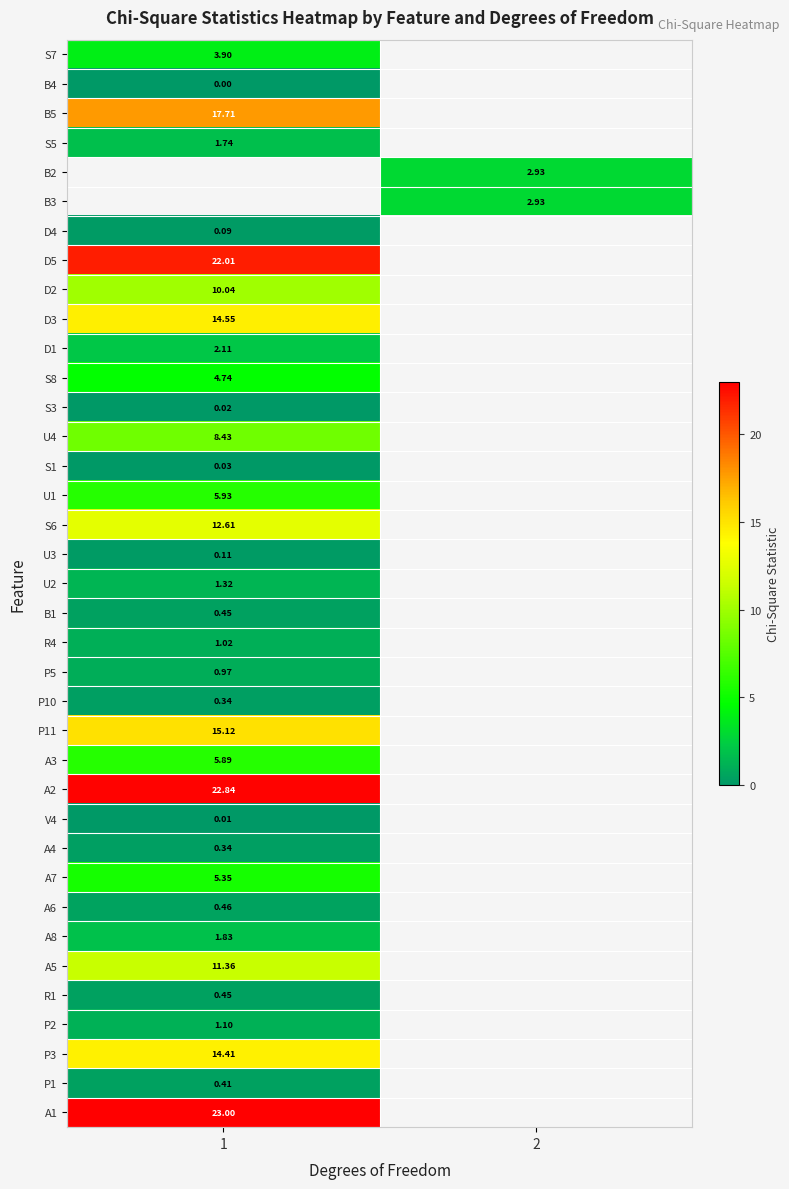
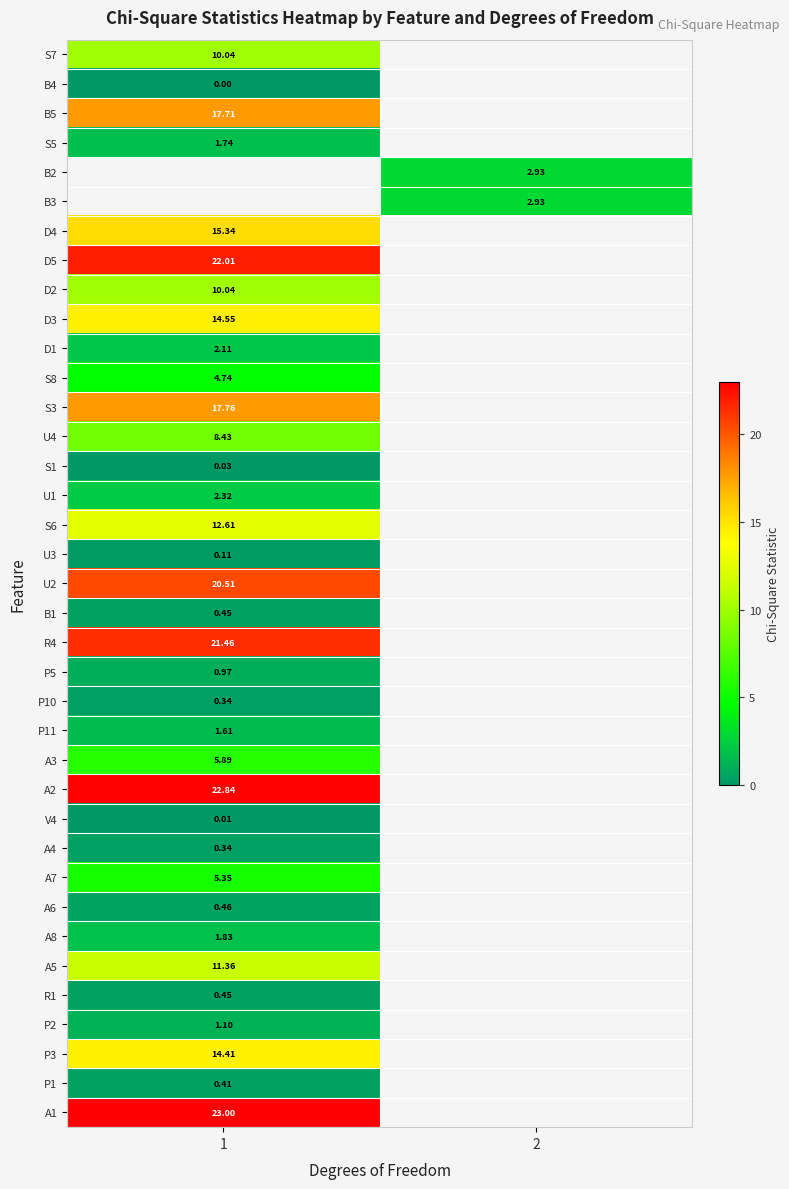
S7, 1: 3.90 -> 10.04
D4, 1: 0.09 -> 15.34
S3, 1: 0.02 -> 17.76
U1, 1: 5.93 -> 2.32
U2, 1: 1.32 -> 20.51
R4, 1: 1.02 -> 21.46
P11, 1: 15.12 -> 1.61
